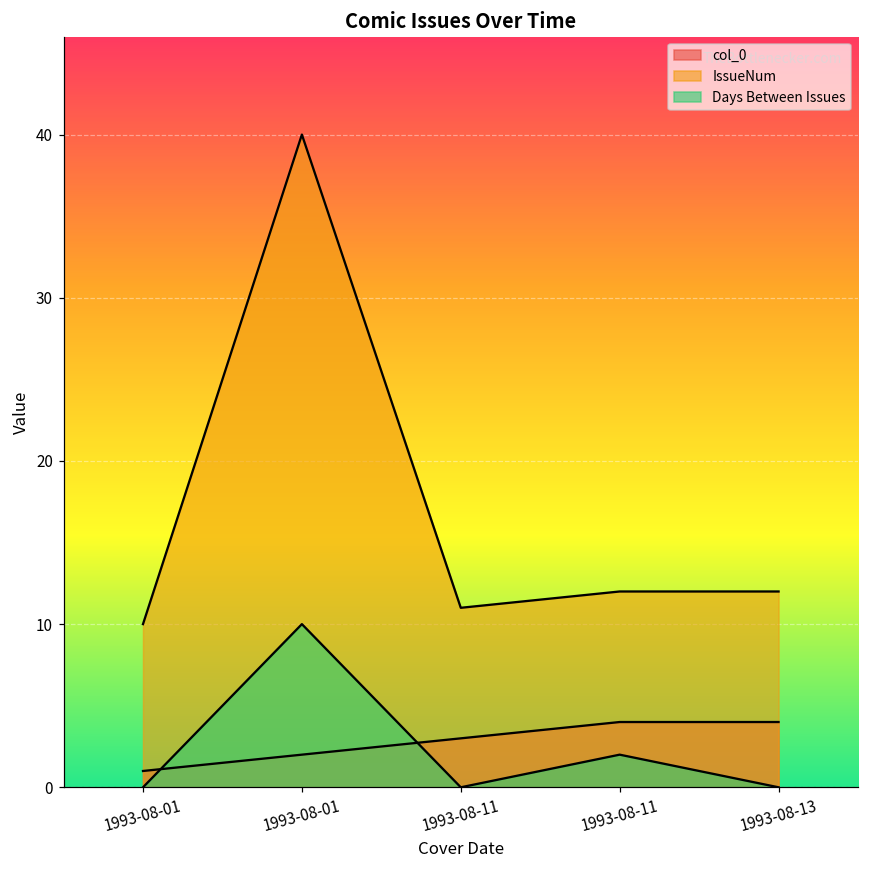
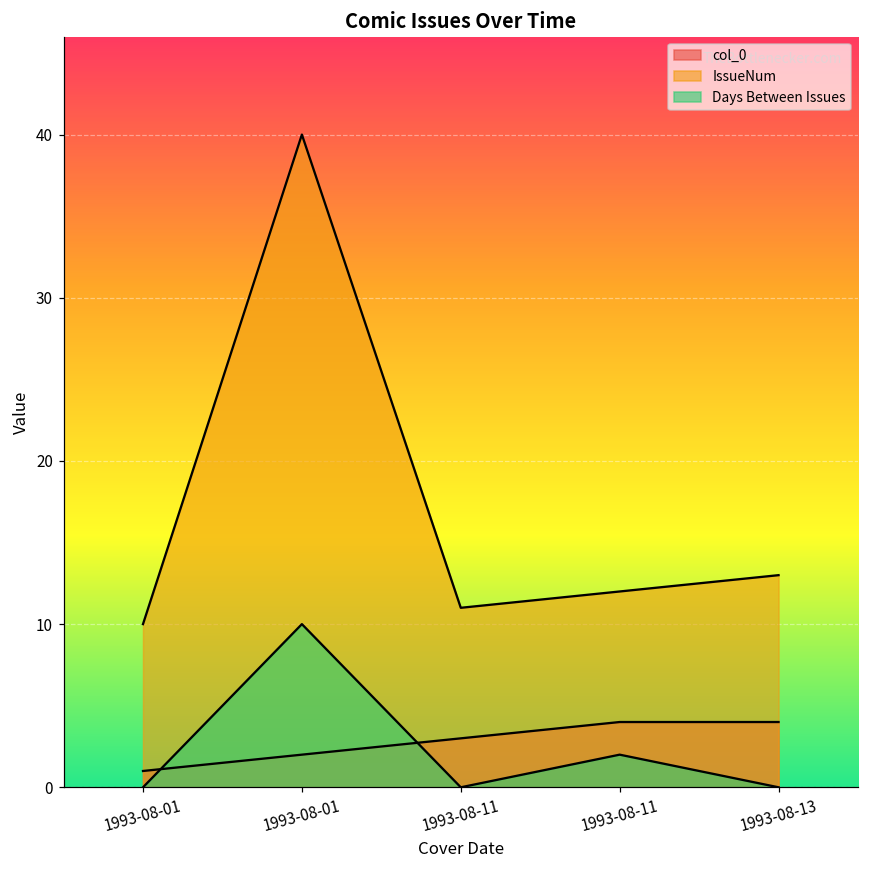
IssueNum, 1993-08-13: 12 -> 13
